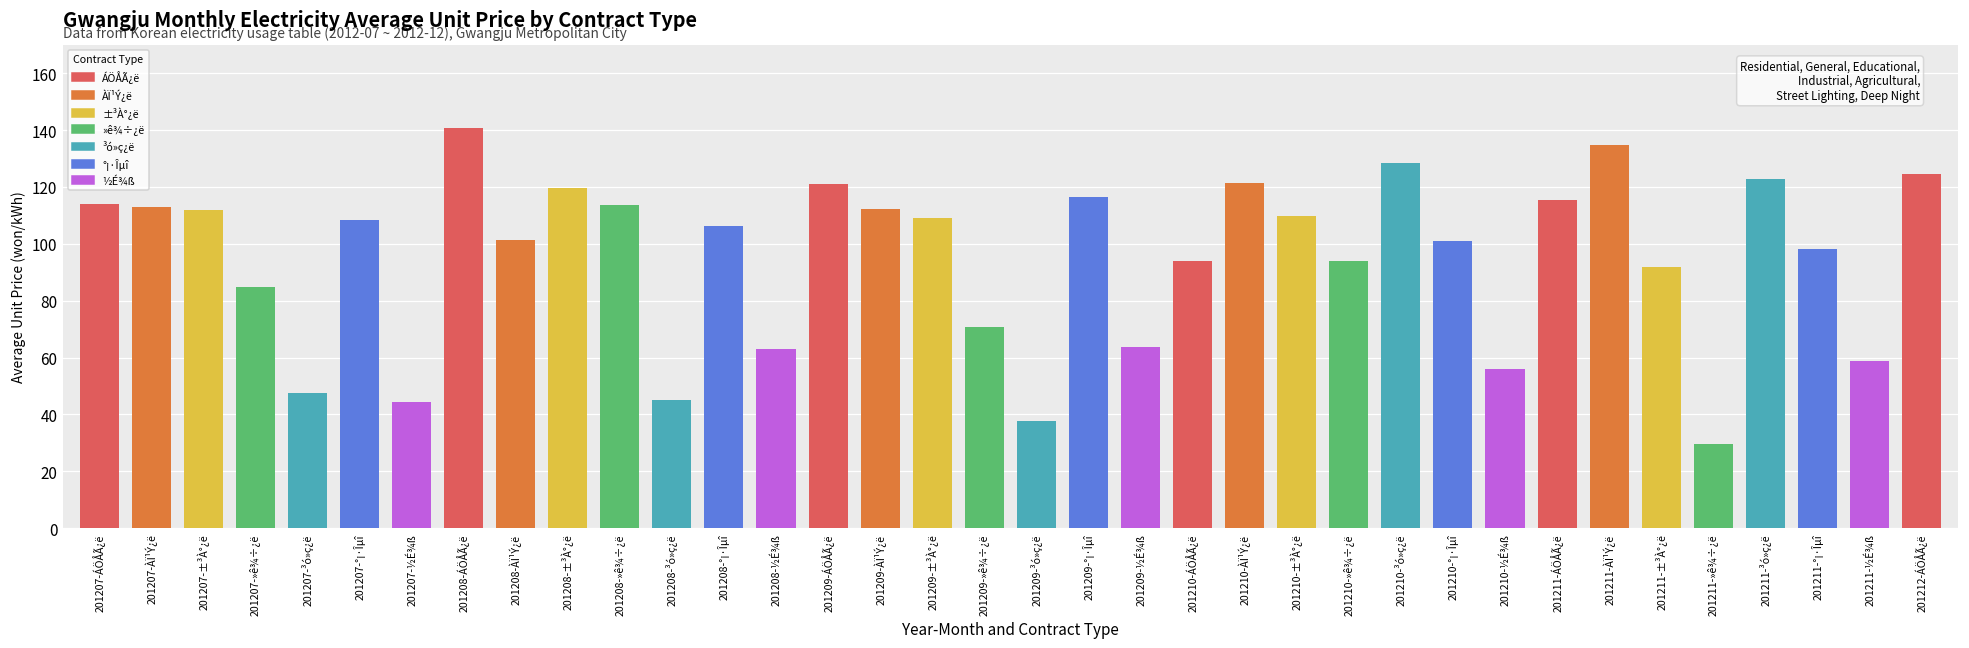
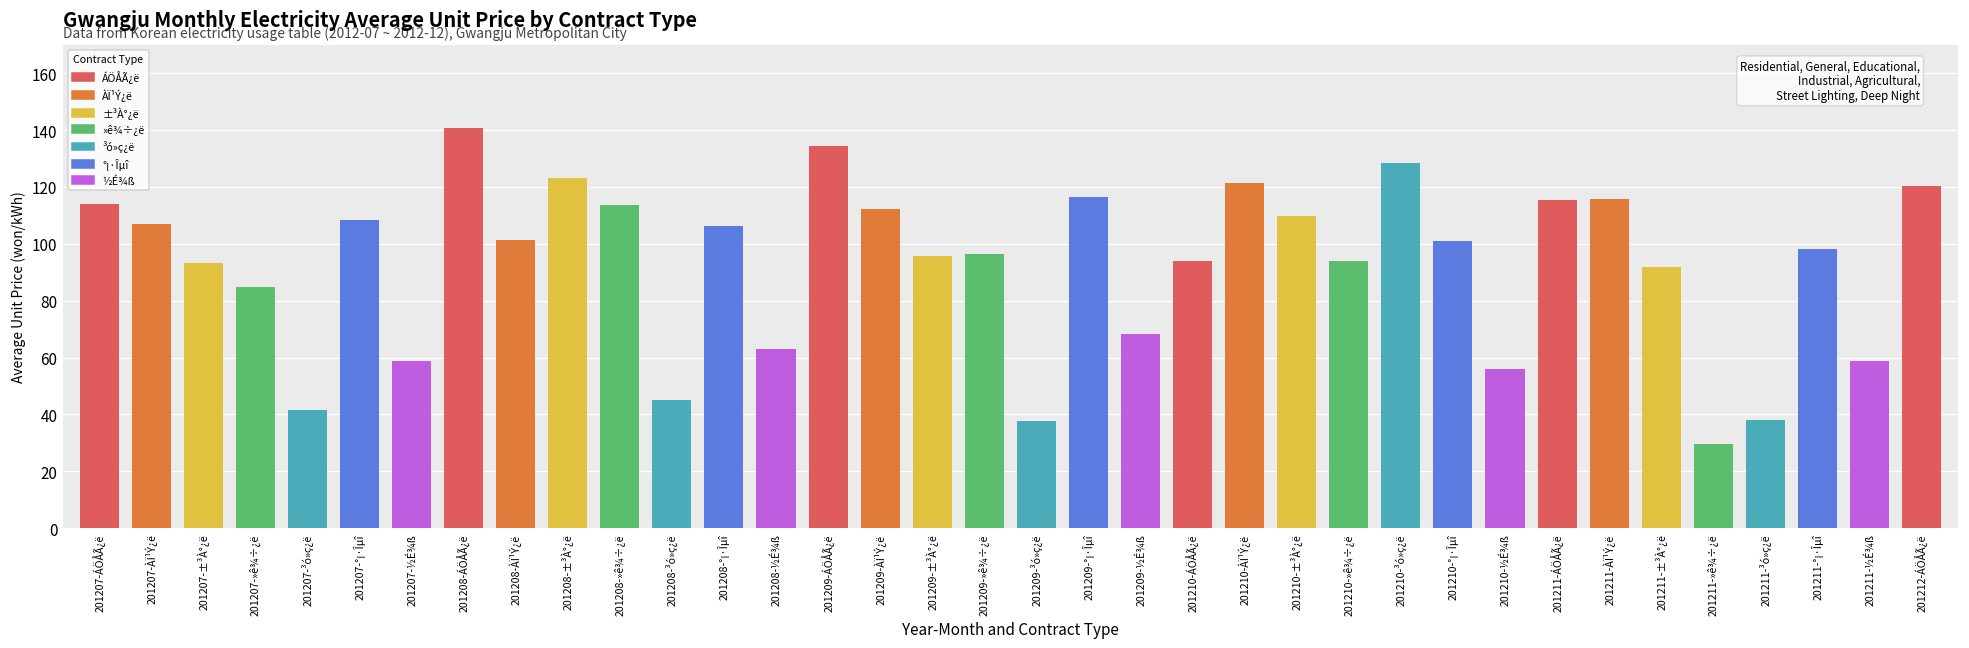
201207-ÀÏ¹Ý¿ë: 113 -> 107
201207-±³À°¿ë: 112 -> 93
201207-³ó»ç¿ë: 47 -> 42
201207-½É¾ß: 45 -> 59
201208-±³À°¿ë: 120 -> 123
201209-ÁÖÅÃ¿ë: 121 -> 134
201209-±³À°¿ë: 109 -> 96
201209-»ê¾÷¿ë: 71 -> 96
201209-½É¾ß: 64 -> 68
201211-ÀÏ¹Ý¿ë: 135 -> 116
201211-³ó»ç¿ë: 123 -> 38
201212-ÁÖÅÃ¿ë: 125 -> 120
